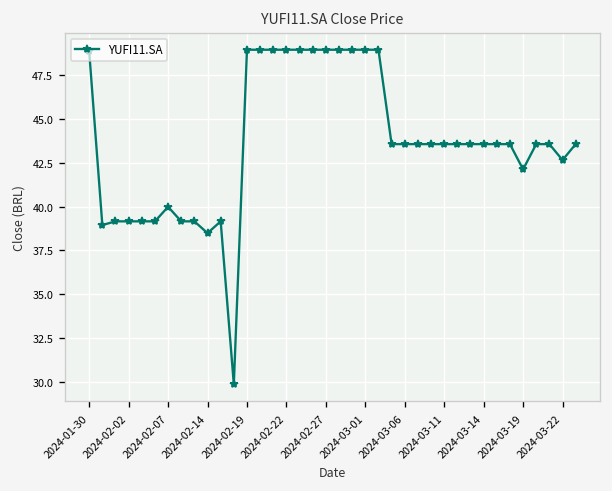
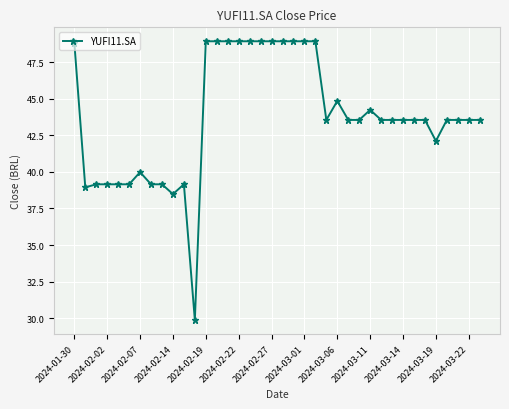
2024-03-06: 43.6 -> 44.9
2024-03-11: 43.6 -> 44.3
2024-03-22: 42.7 -> 43.6
